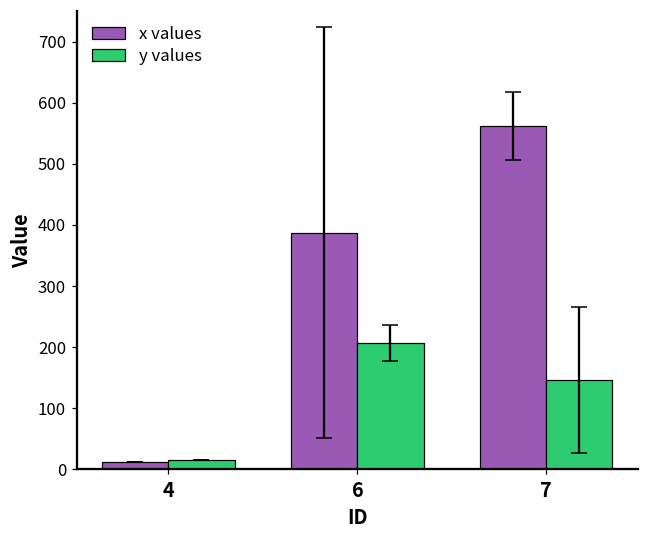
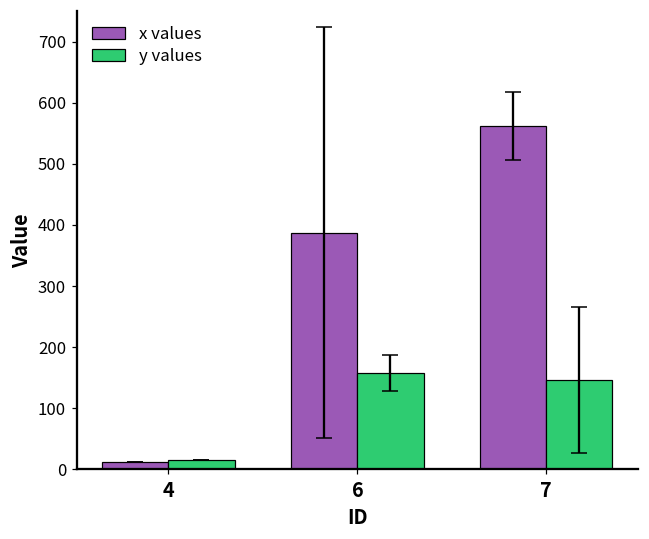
y values, 6: 210 -> 160
